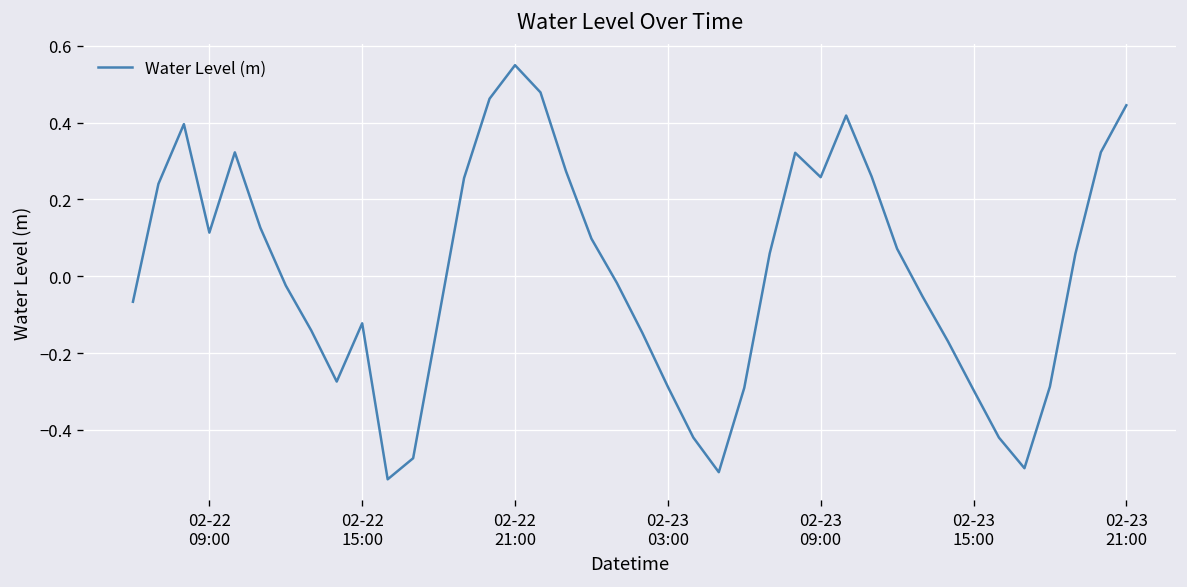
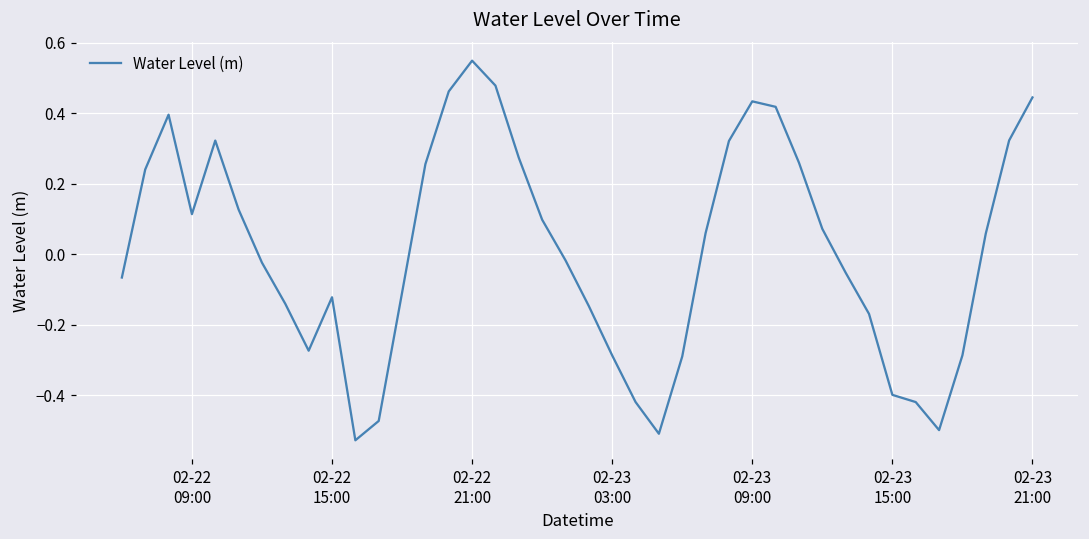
02-23 09:00: 0.26 -> 0.43
02-23 15:00: -0.30 -> -0.40
